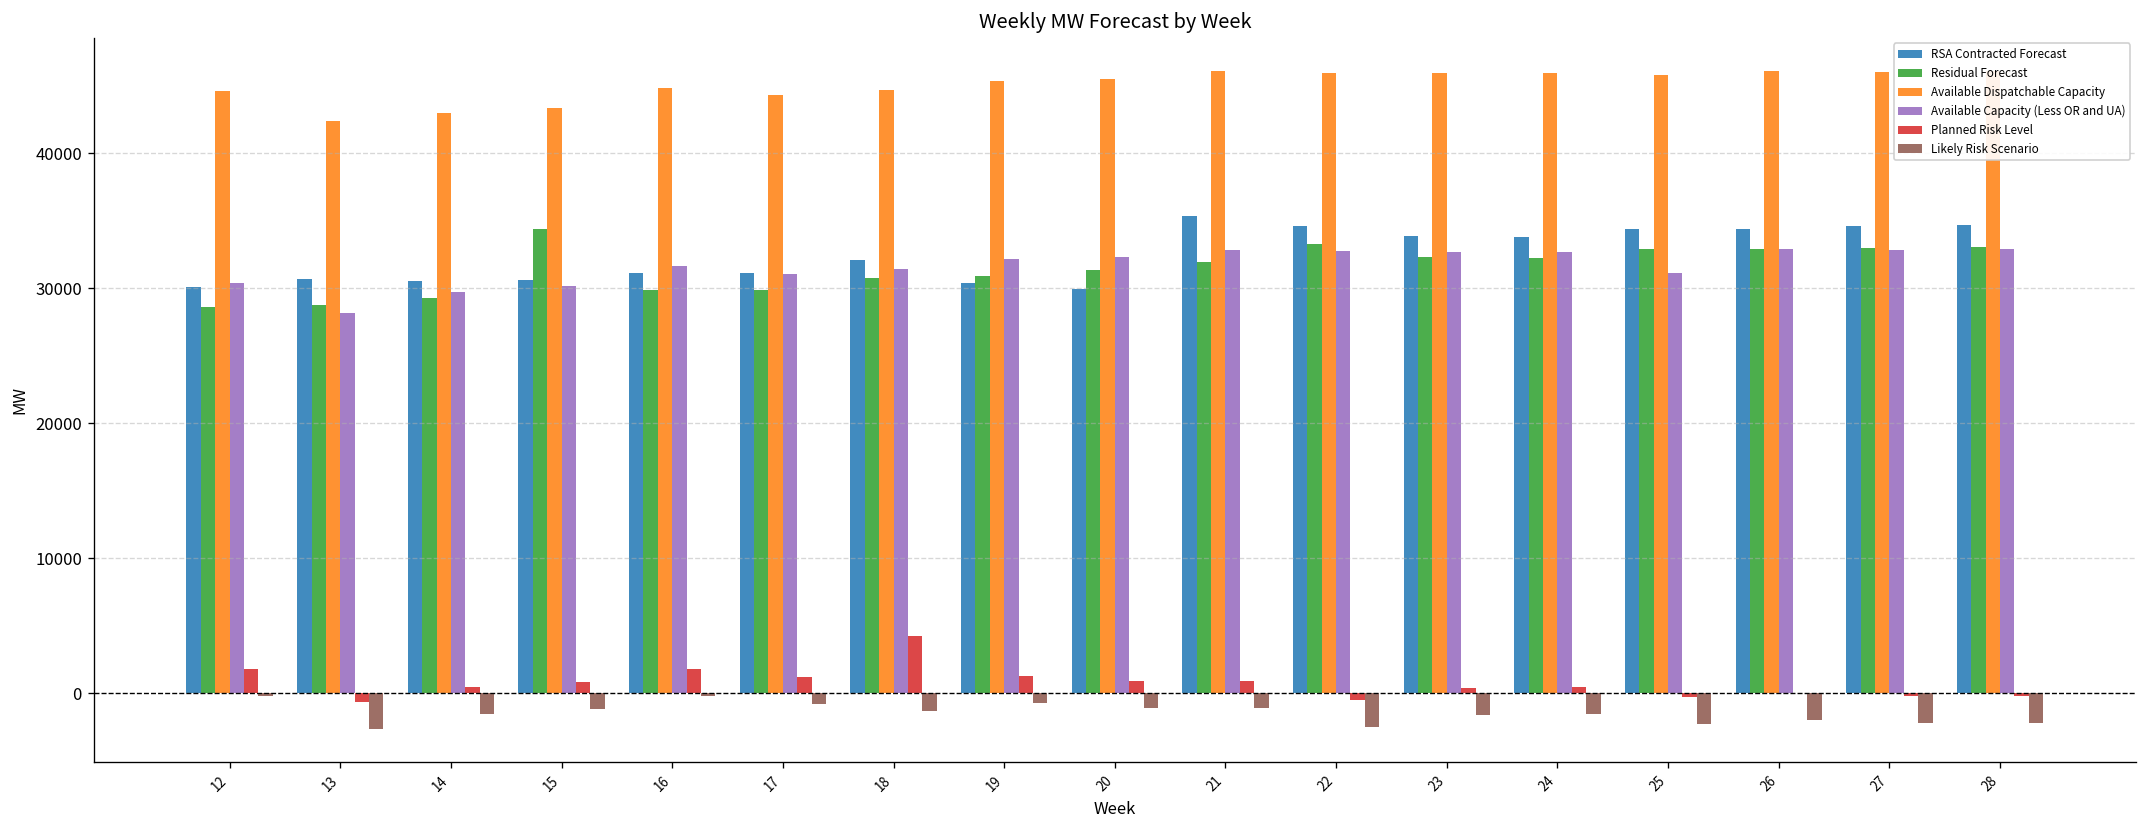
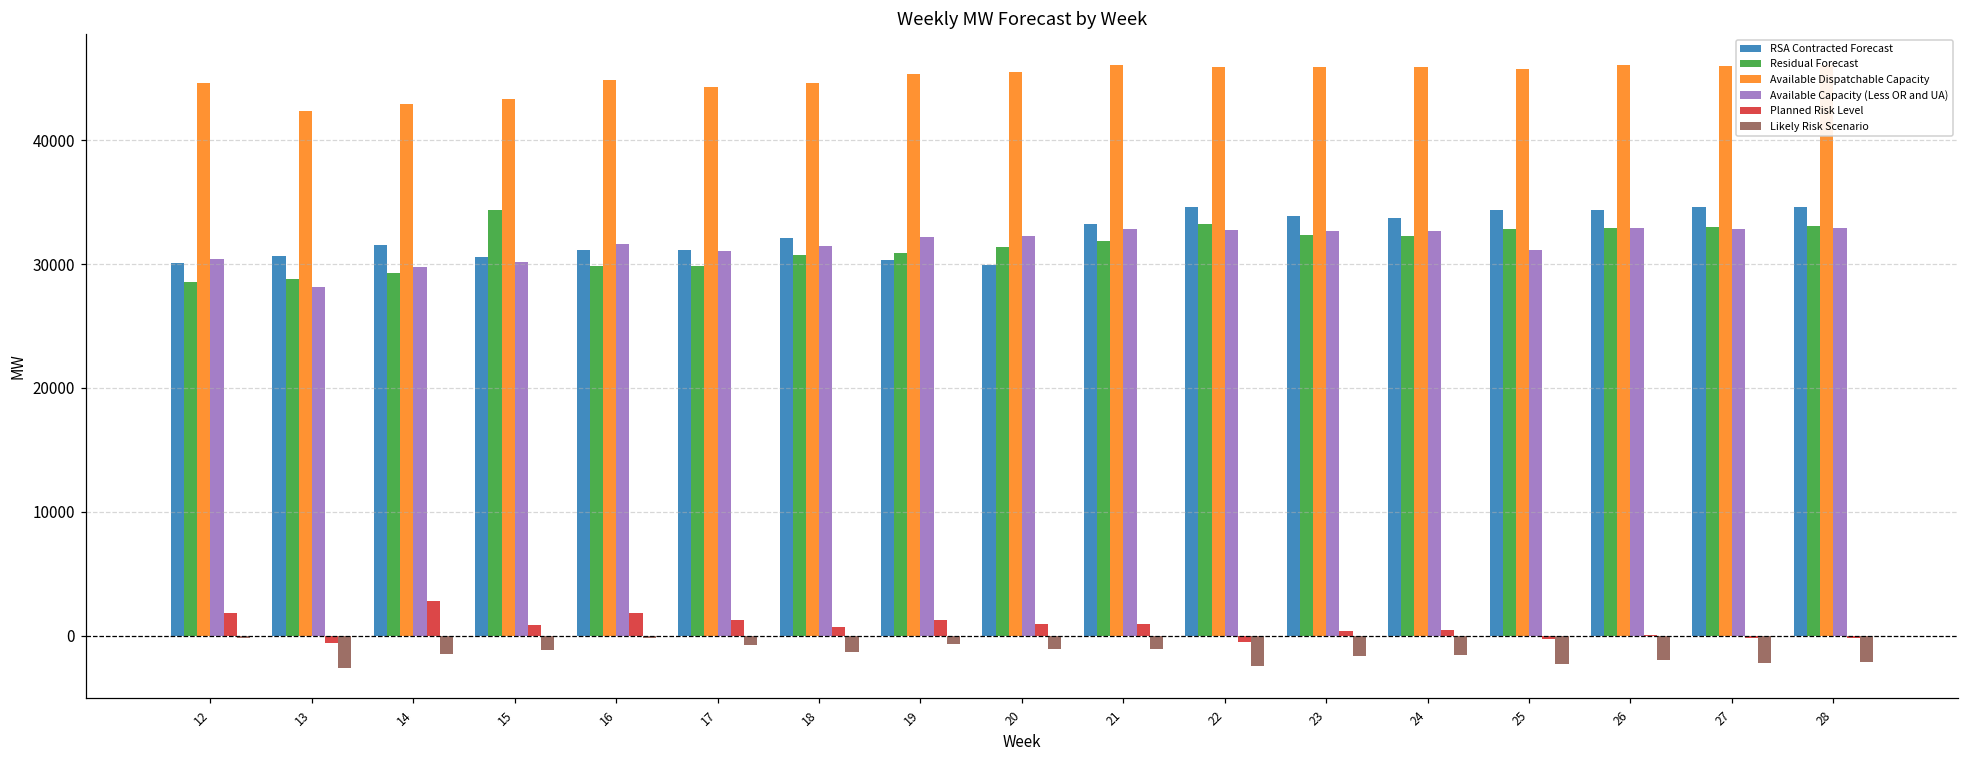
RSA Contracted Forecast, 14: 30500 -> 31500
Planned Risk Level, 14: 500 -> 2800
Planned Risk Level, 18: 4200 -> 700
RSA Contracted Forecast, 21: 35300 -> 33200
